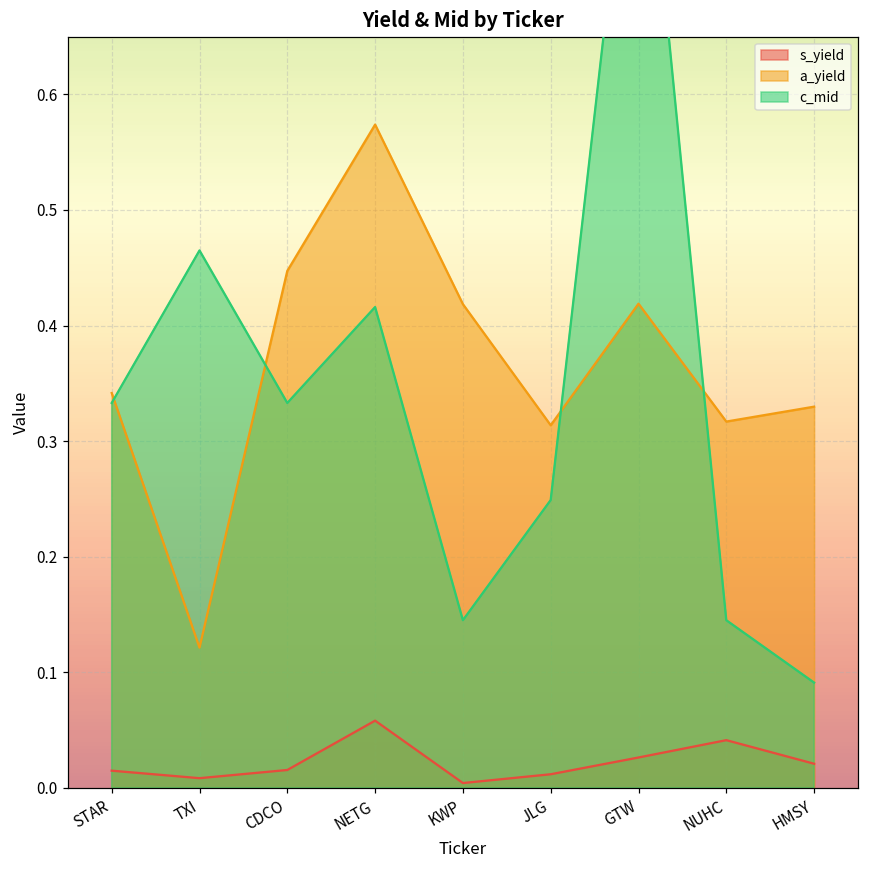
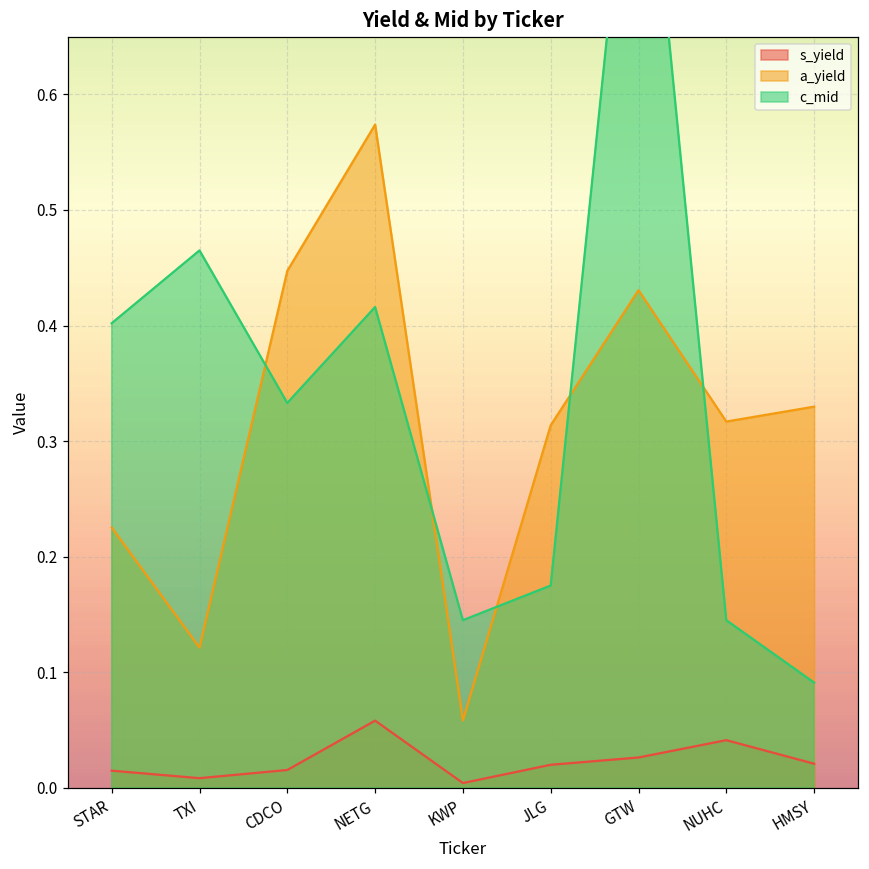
a_yield, STAR: 0.342 -> 0.225
c_mid, STAR: 0.333 -> 0.402
a_yield, KWP: 0.419 -> 0.058
s_yield, JLG: 0.012 -> 0.020
c_mid, JLG: 0.249 -> 0.175
a_yield, GTW: 0.419 -> 0.431
